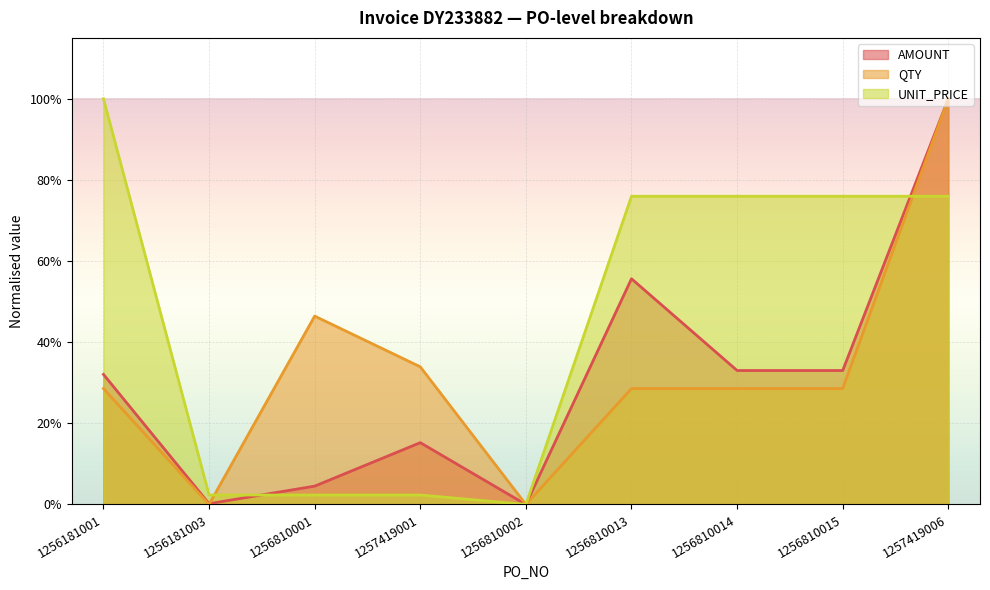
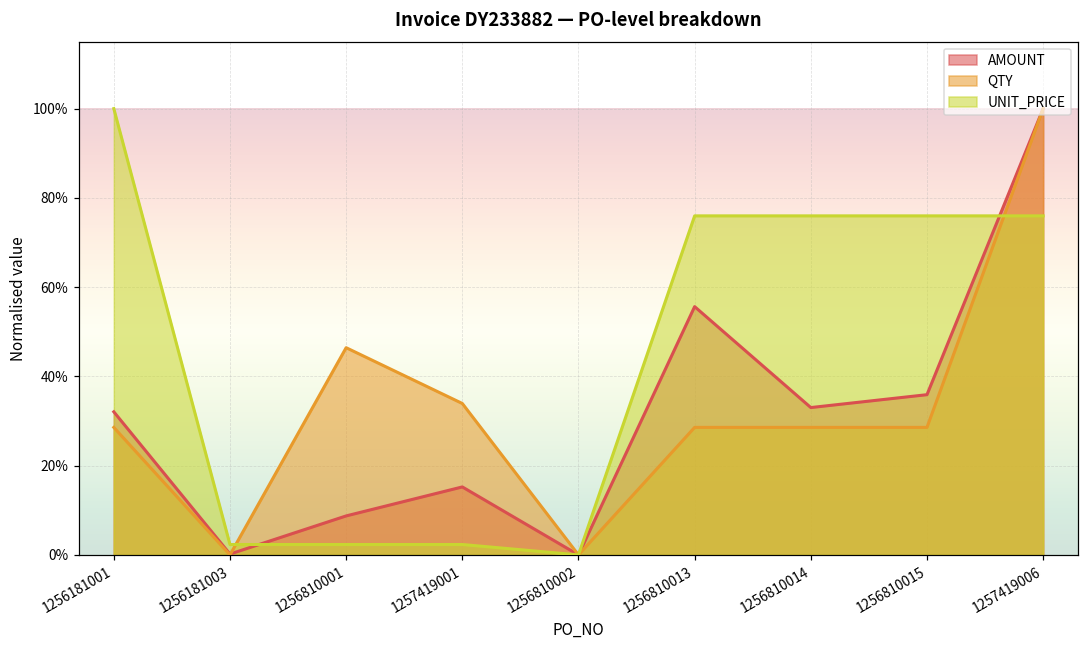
AMOUNT, 1256810001: 5% -> 9%
AMOUNT, 1256810015: 33% -> 36%
